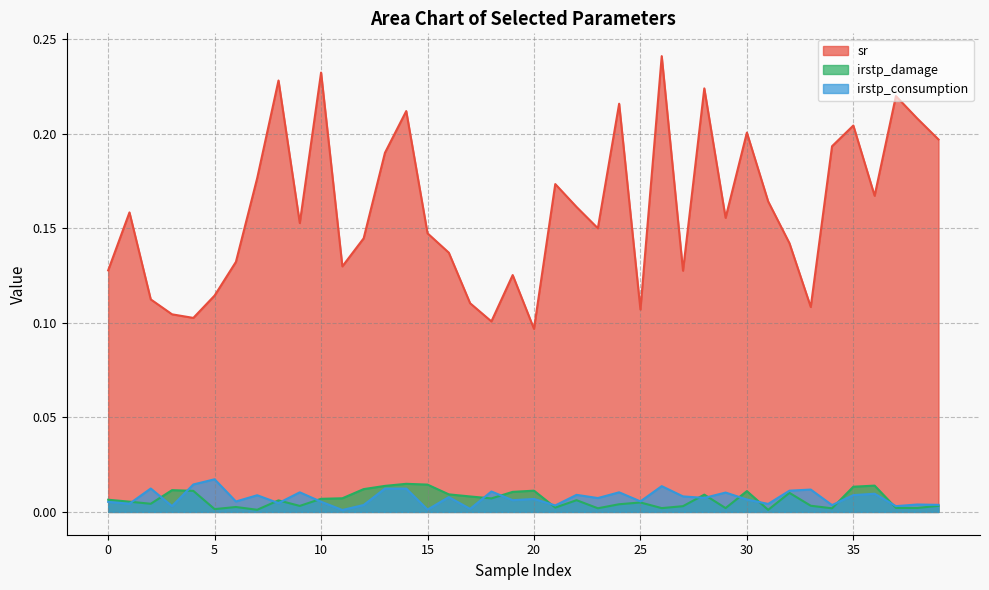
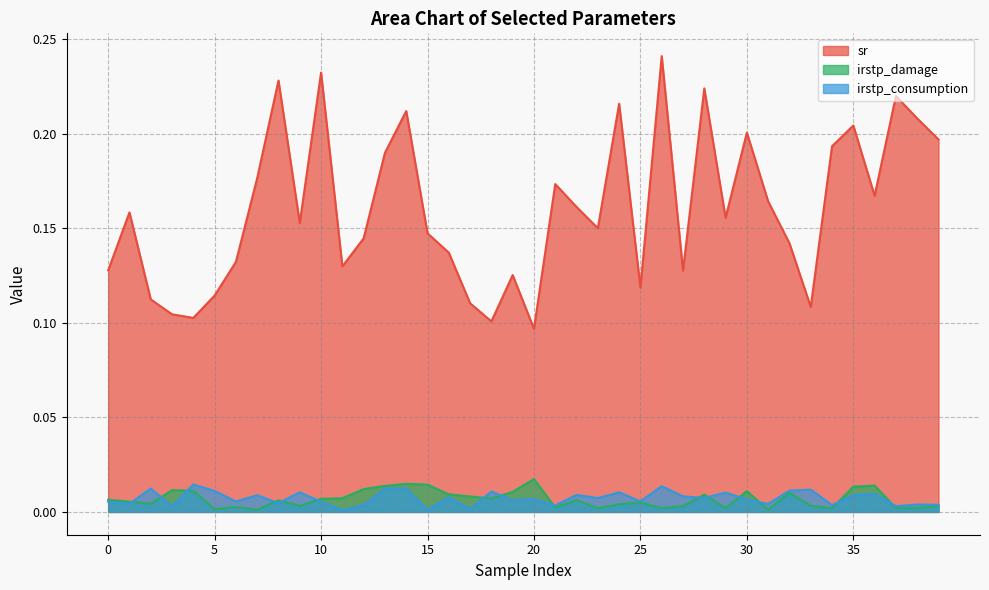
irstp_consumption, 5: 0.017 -> 0.011
irstp_damage, 20: 0.011 -> 0.017
sr, 25: 0.107 -> 0.119
